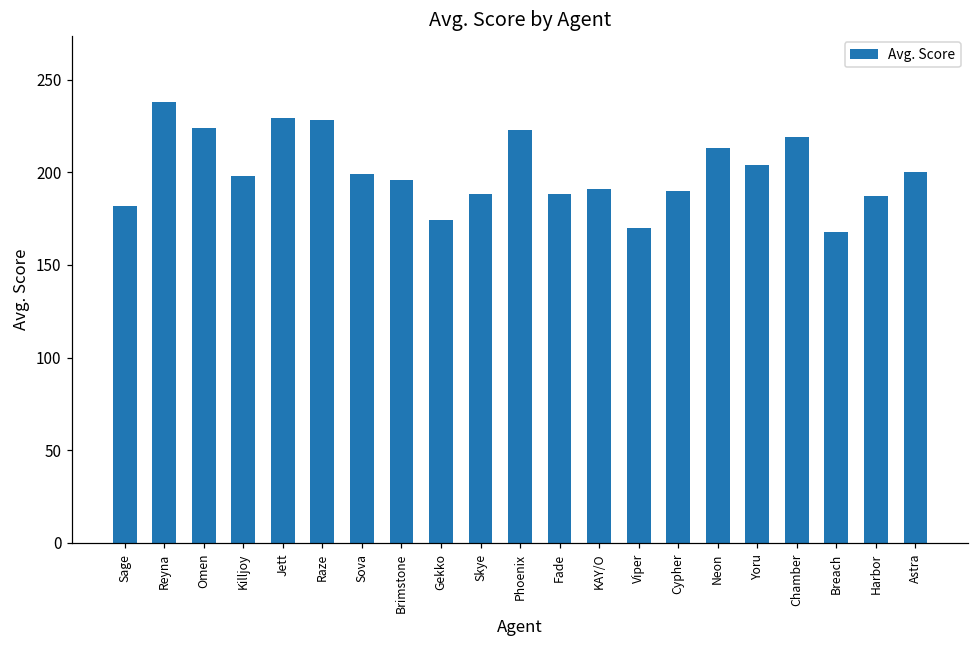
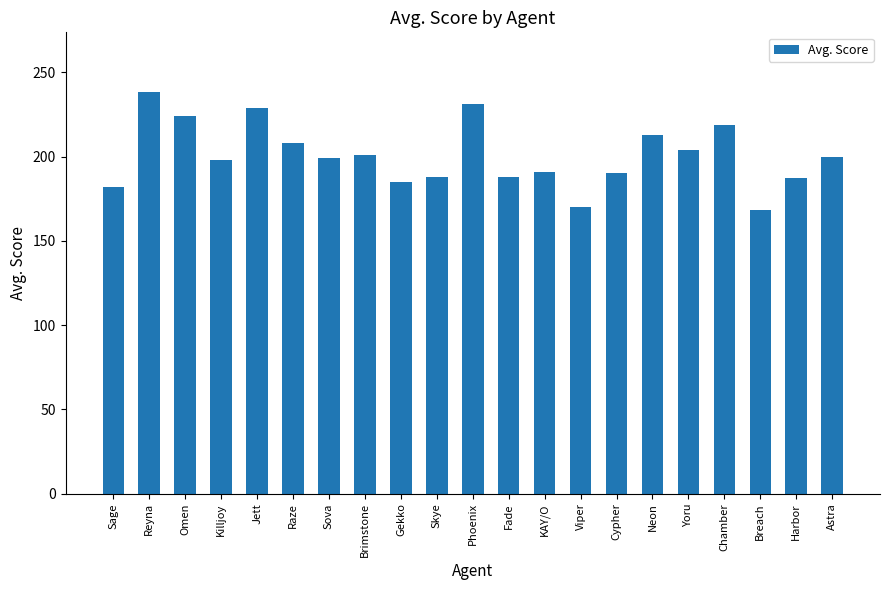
Raze: 228 -> 208
Brimstone: 196 -> 201
Gekko: 174 -> 185
Phoenix: 223 -> 231
